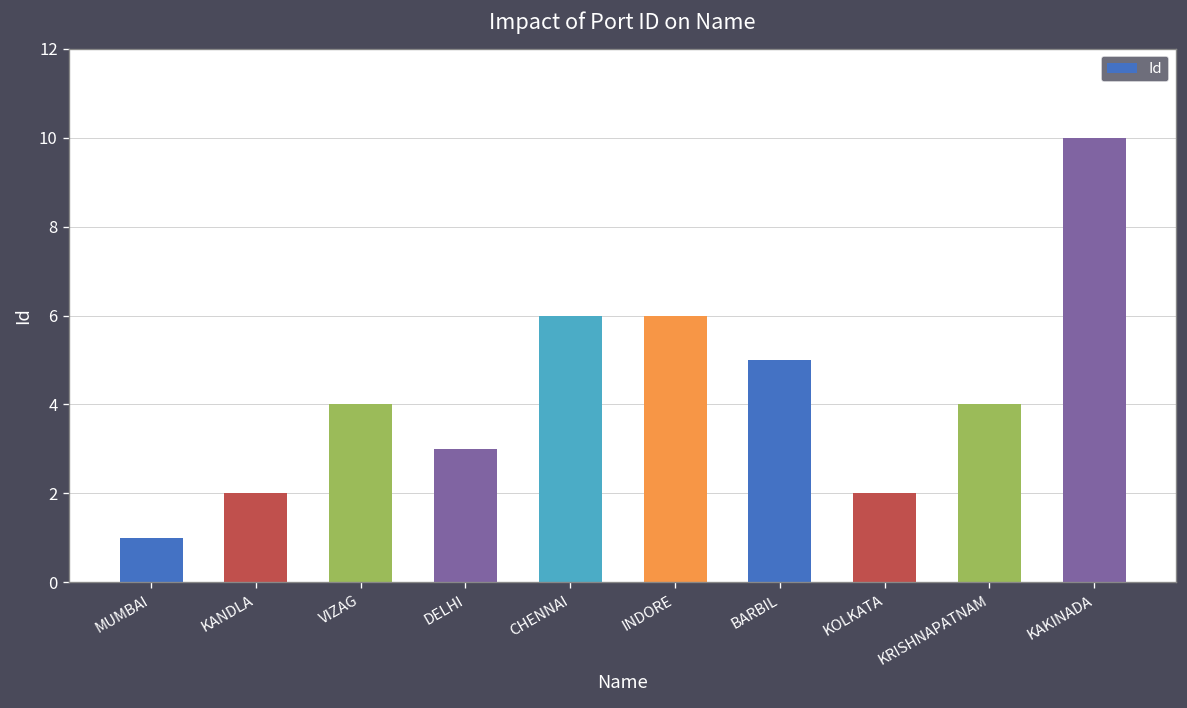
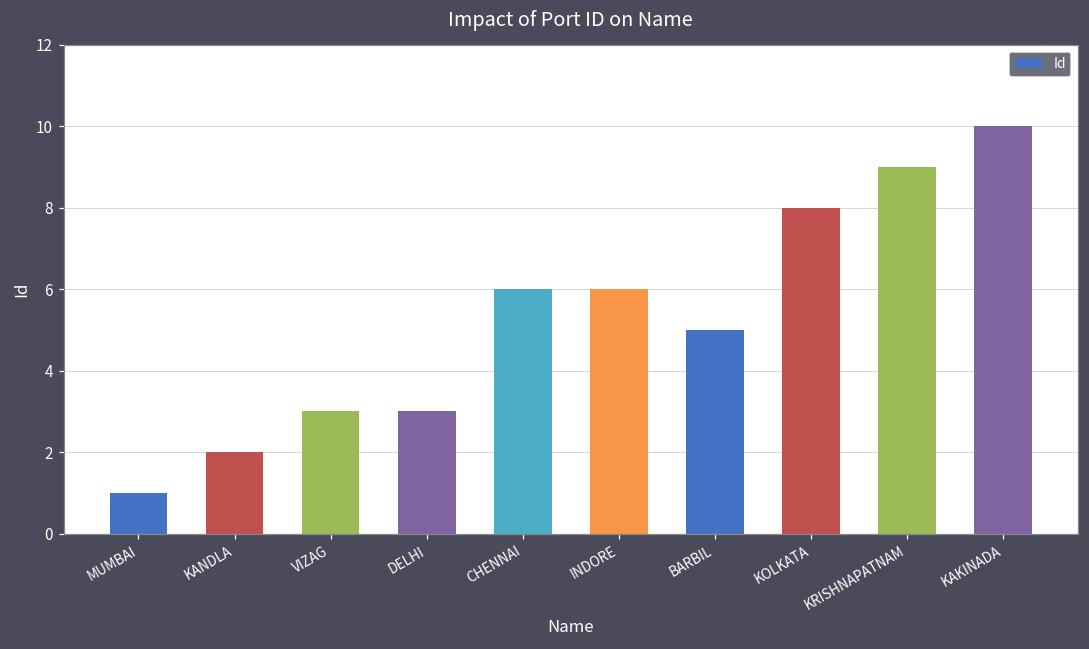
VIZAG: 4 -> 3
KOLKATA: 2 -> 8
KRISHNAPATNAM: 4 -> 9
